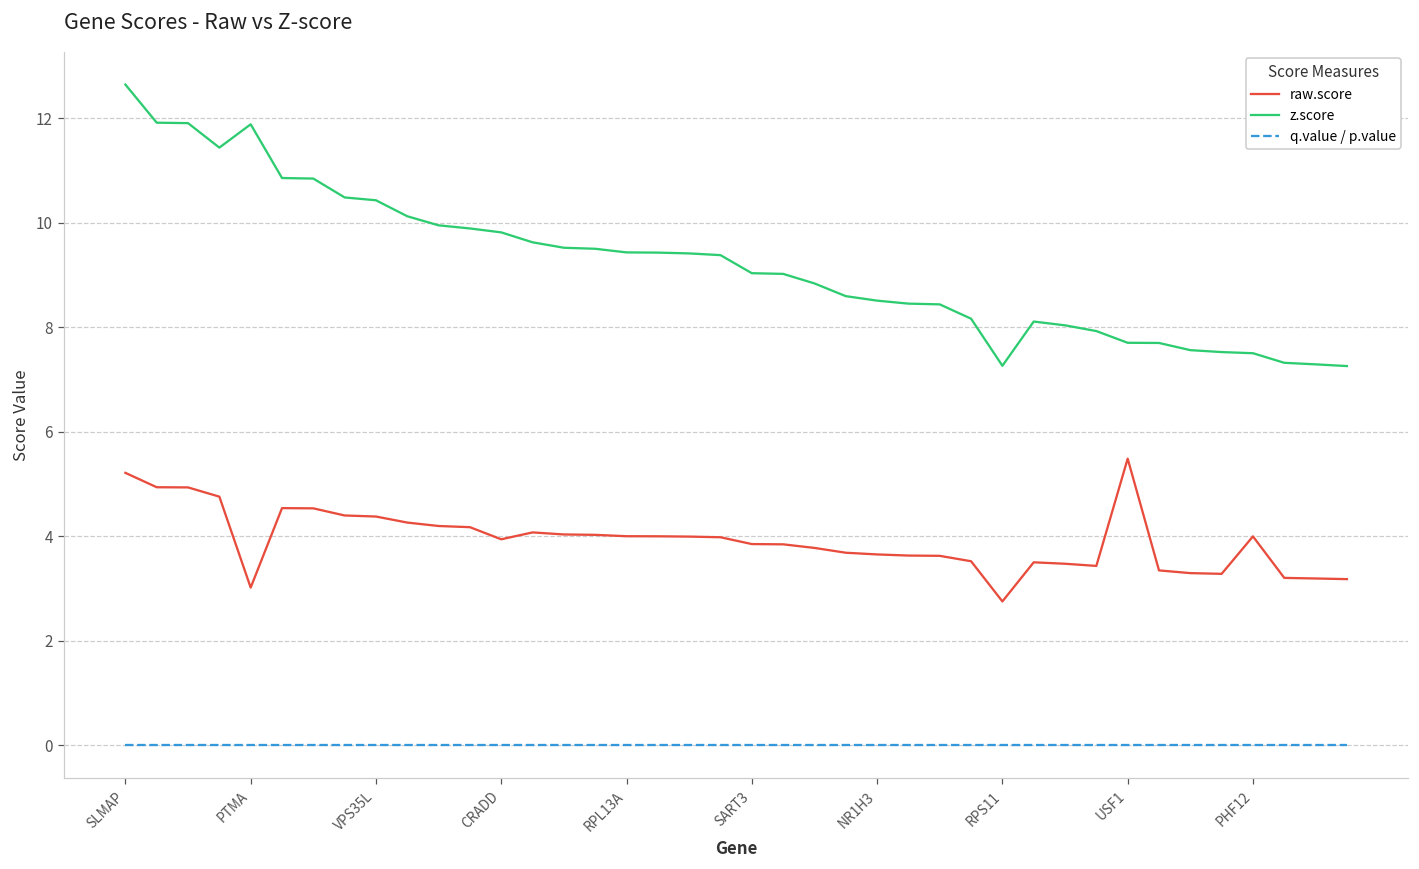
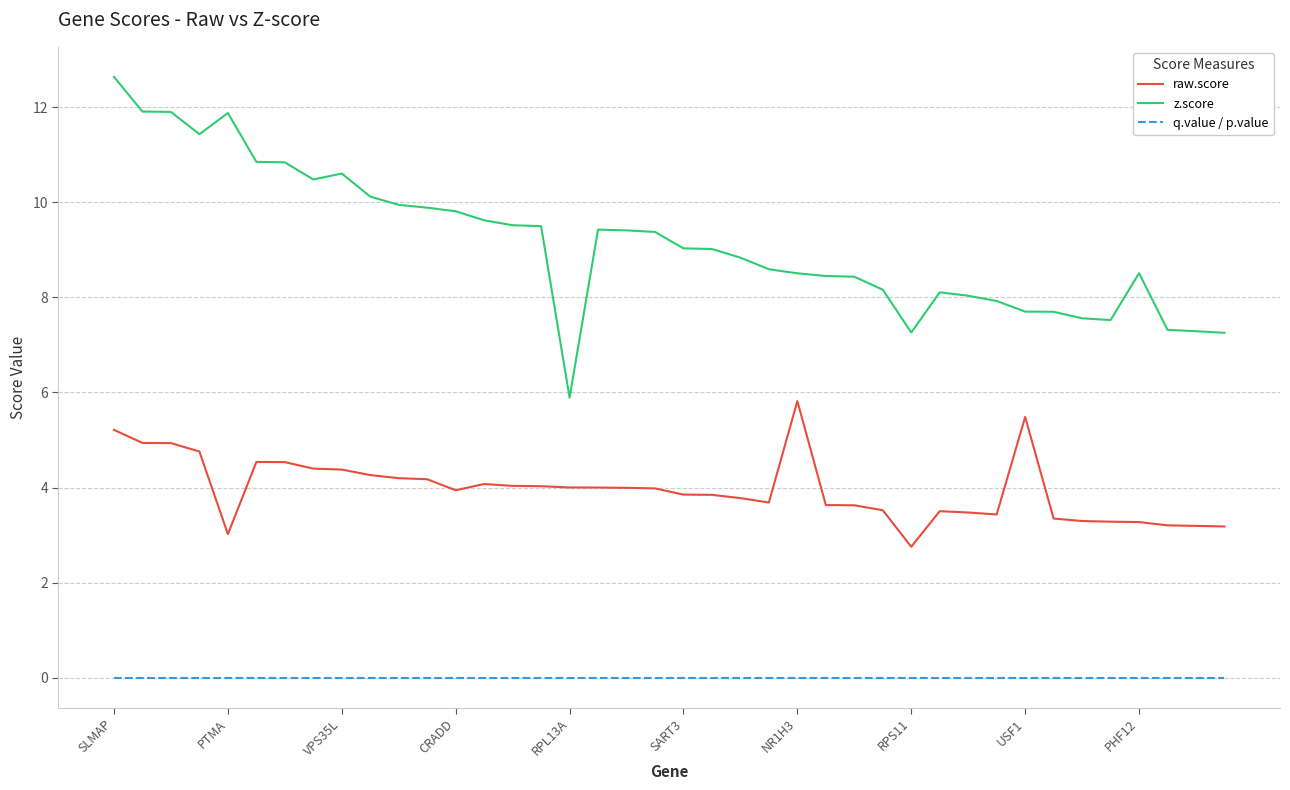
z.score, VPS35L: 10.4 -> 10.6
z.score, RPL13A: 9.4 -> 5.9
raw.score, NR1H3: 3.7 -> 5.8
raw.score, PHF12: 4.0 -> 3.3
z.score, PHF12: 7.5 -> 8.5
